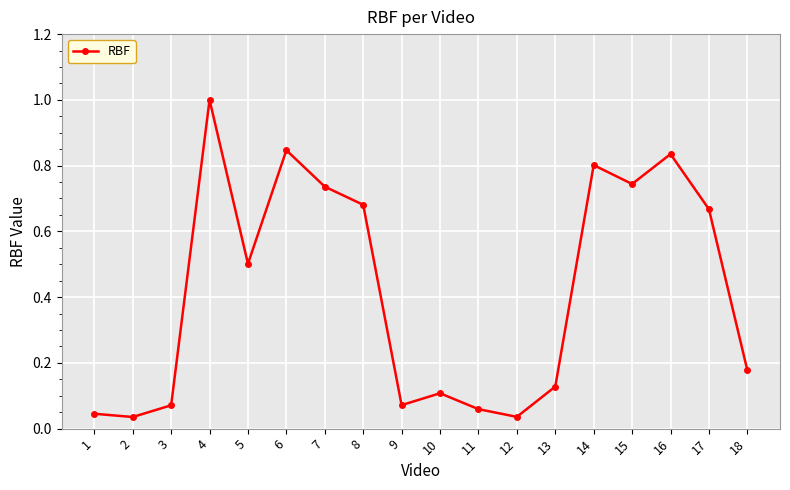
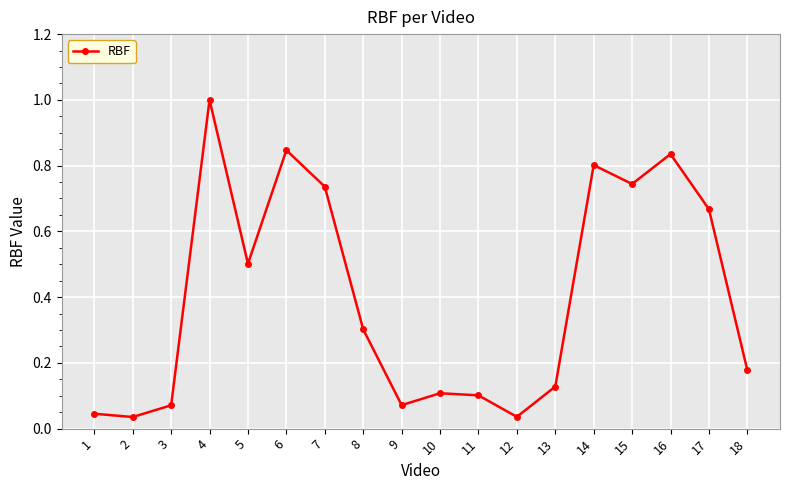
8: 0.68 -> 0.30
11: 0.06 -> 0.10
